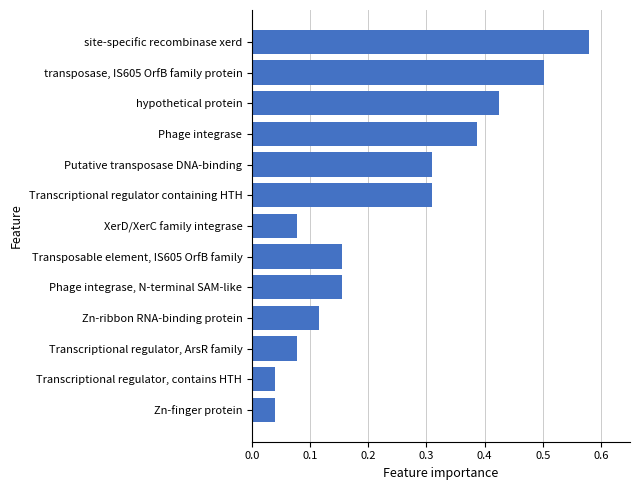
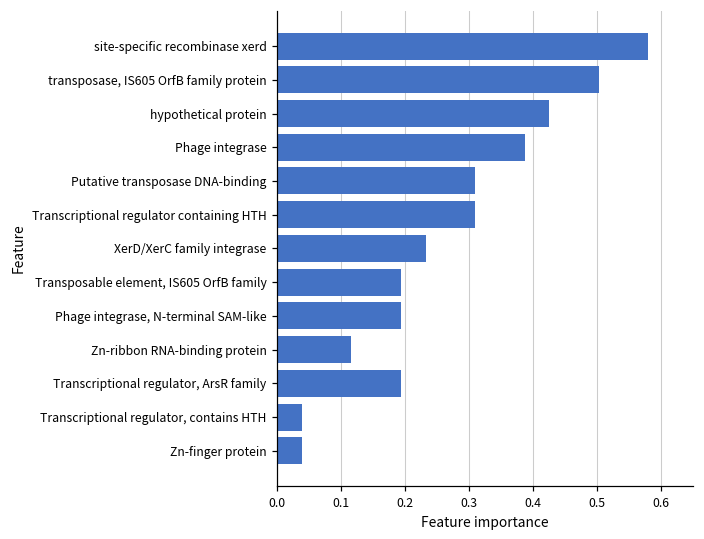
XerD/XerC family integrase: 0.08 -> 0.23
Transposable element, IS605 OrfB family: 0.15 -> 0.19
Phage integrase, N-terminal SAM-like: 0.15 -> 0.19
Transcriptional regulator, ArsR family: 0.08 -> 0.19
